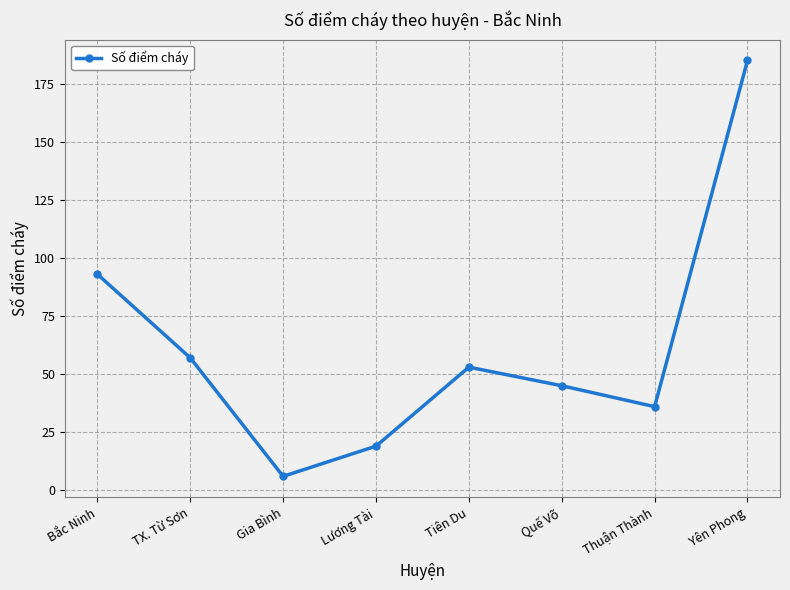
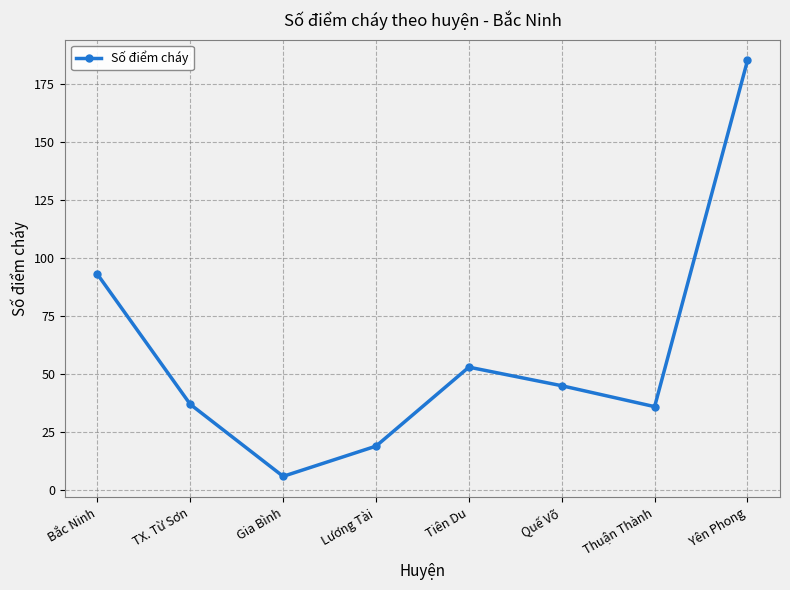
TX. Từ Sơn: 57 -> 37
